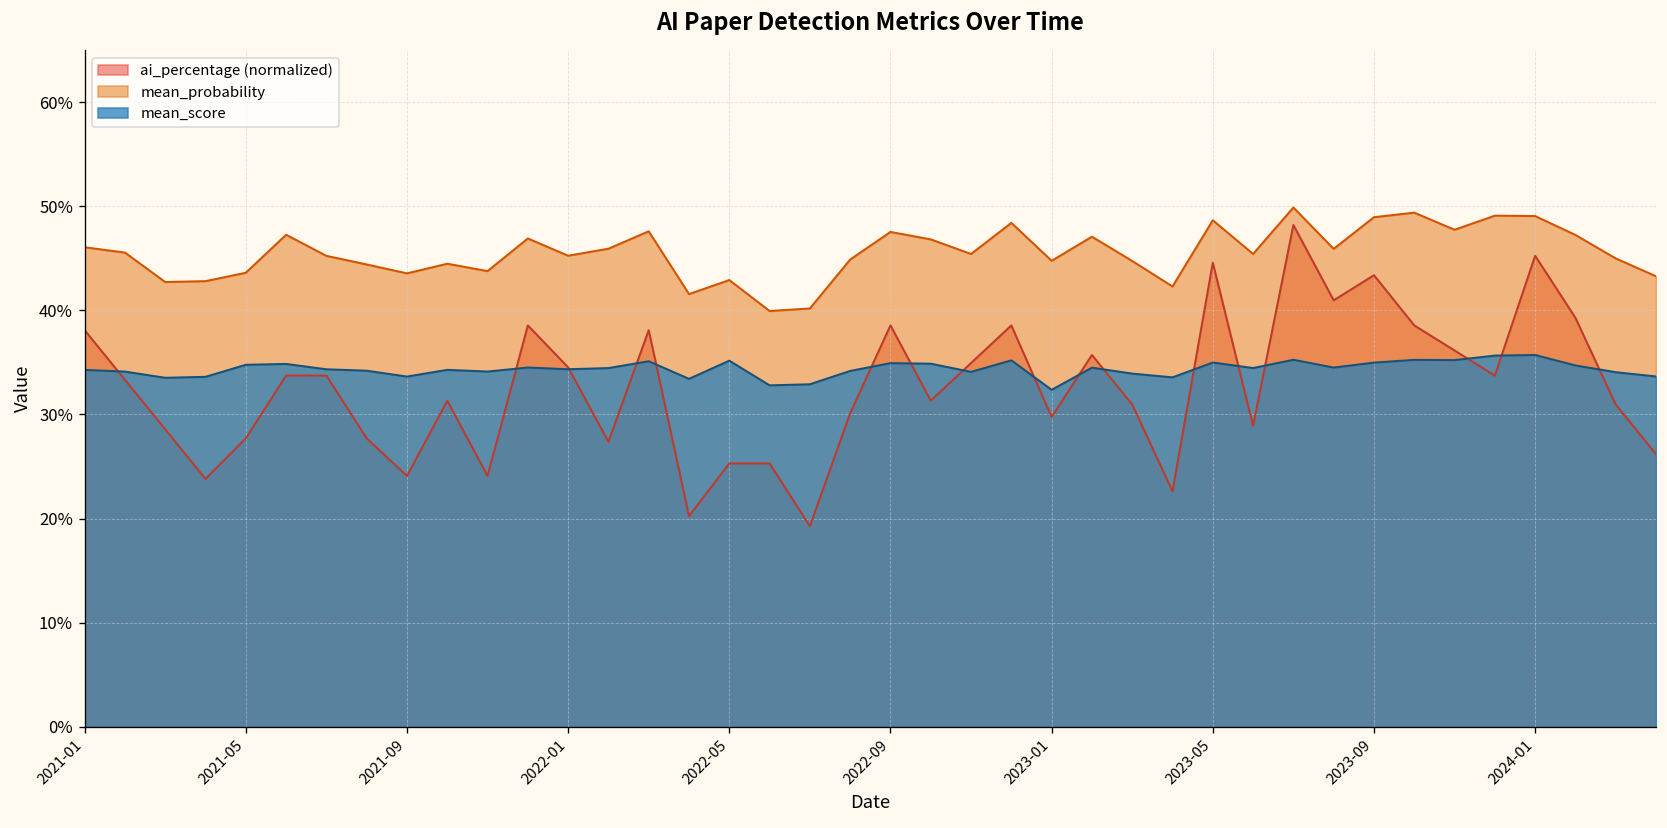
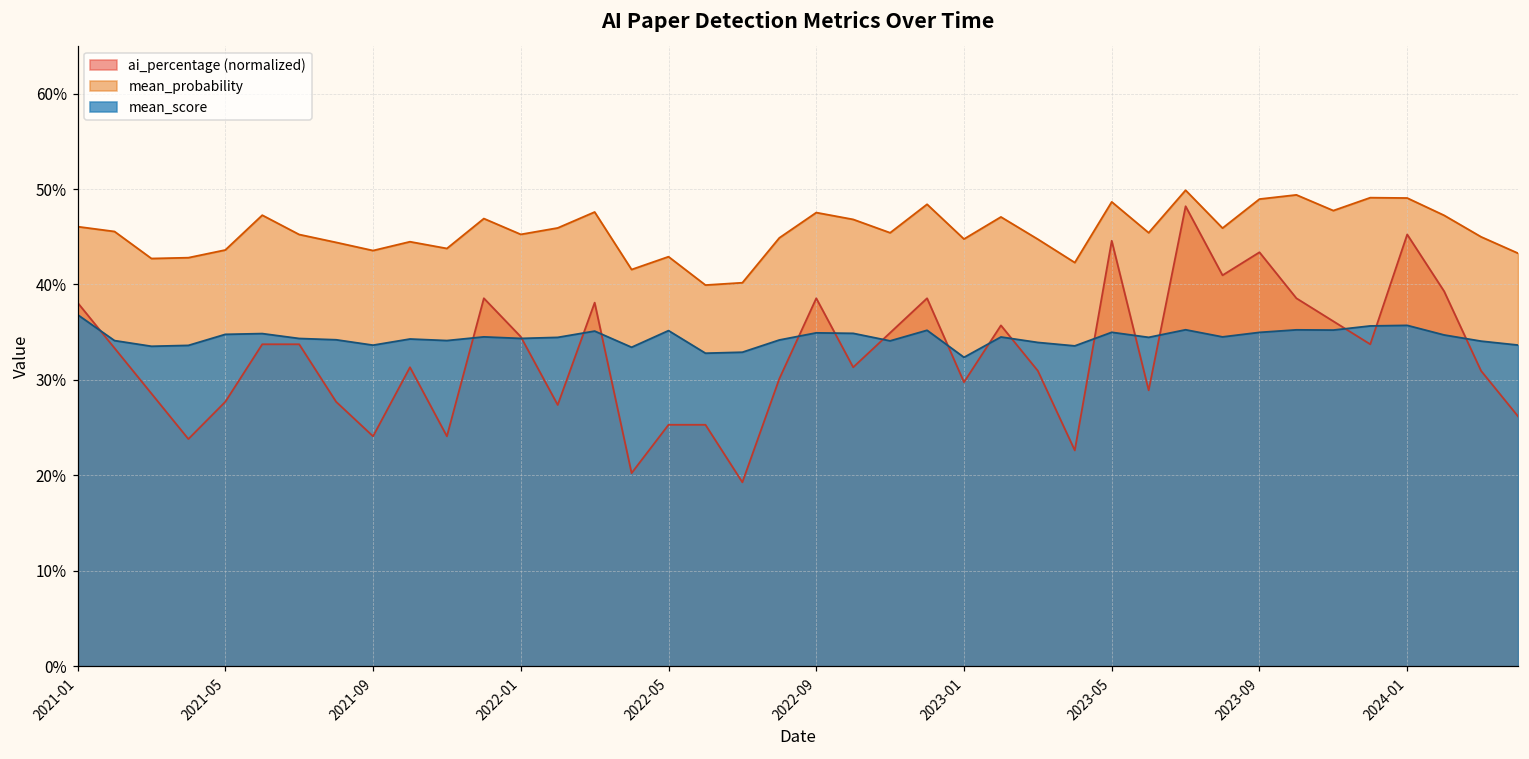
mean_score, 2021-01: 34% -> 37%
